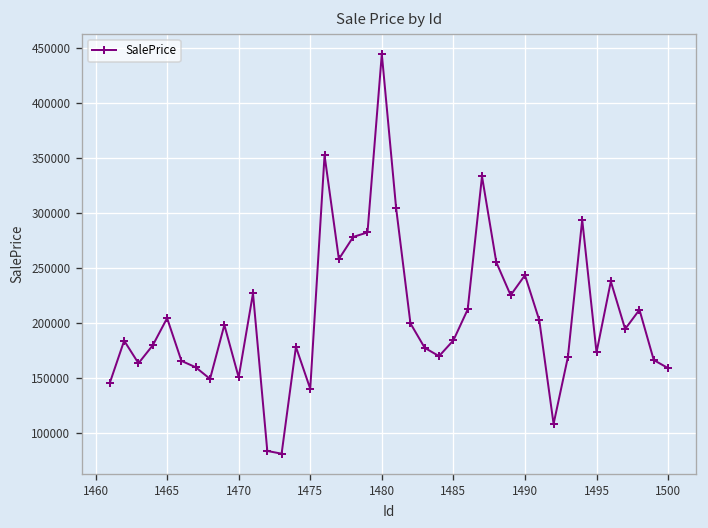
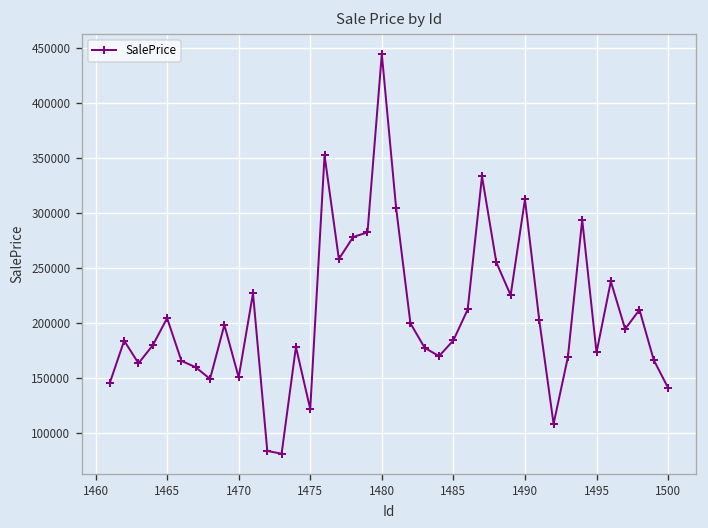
1475: 140000 -> 120000
1490: 240000 -> 310000
1500: 160000 -> 140000
